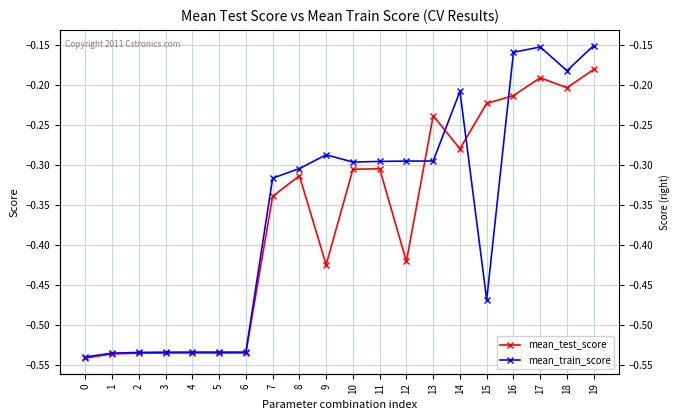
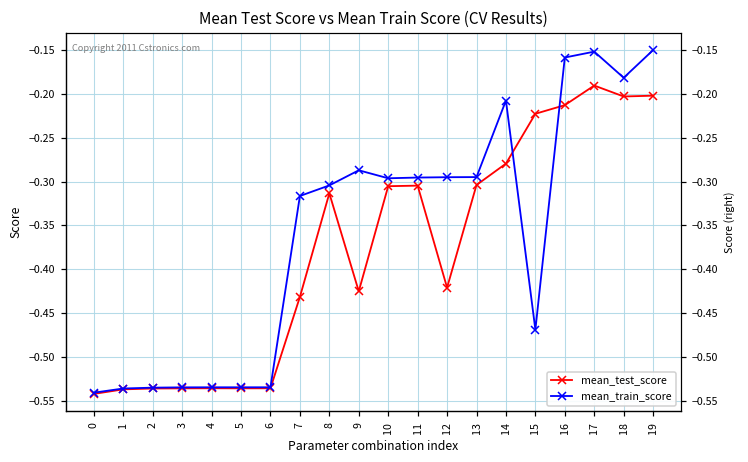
mean_test_score, 7: -0.34 -> -0.43
mean_test_score, 13: -0.24 -> -0.30
mean_test_score, 19: -0.18 -> -0.20
